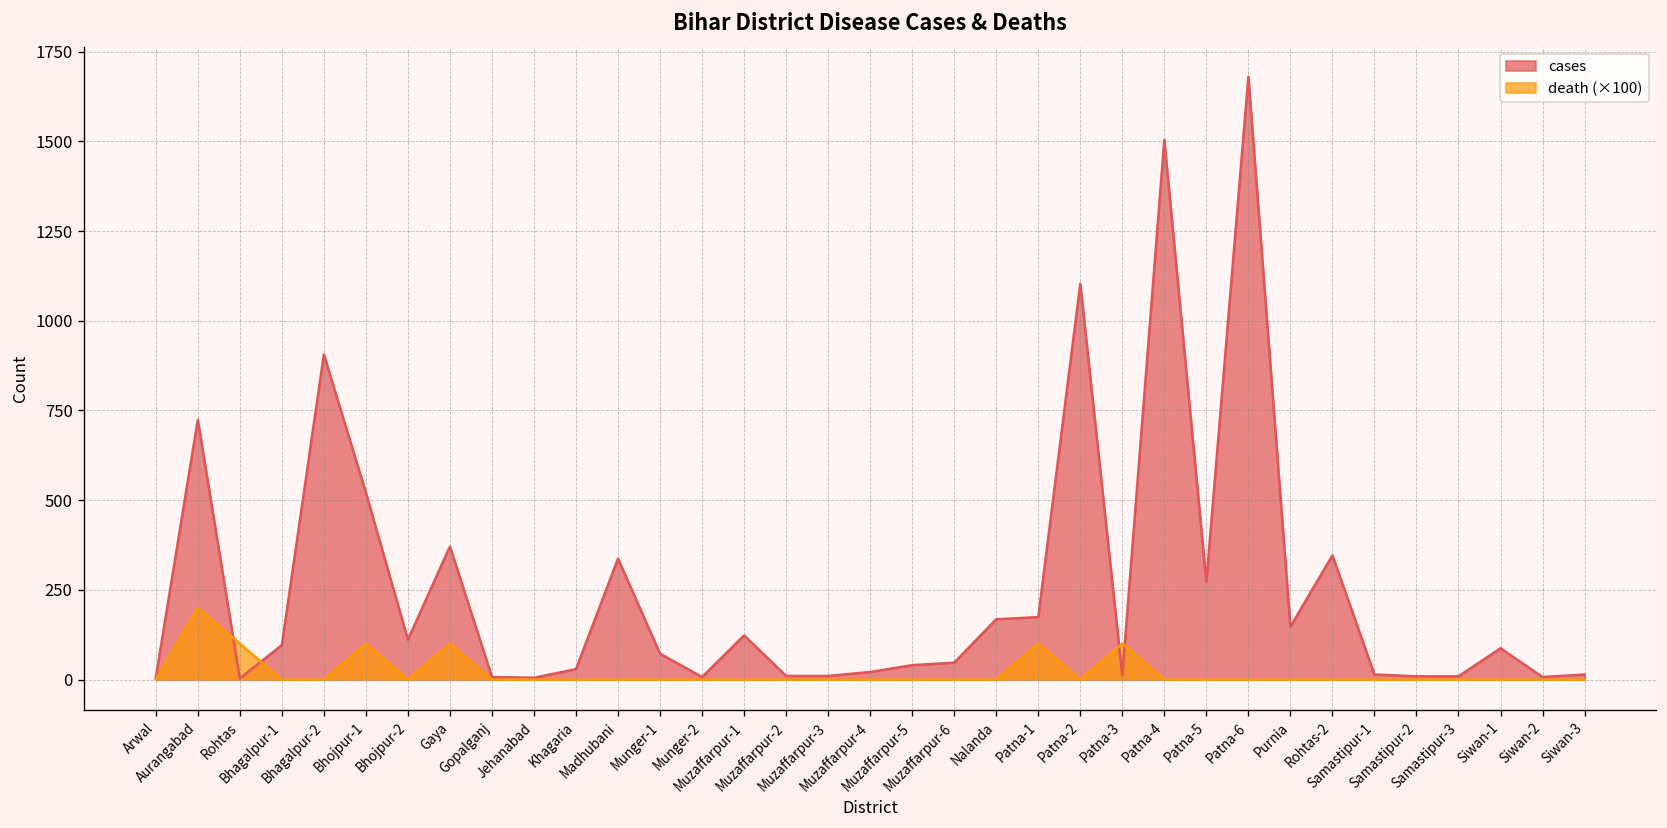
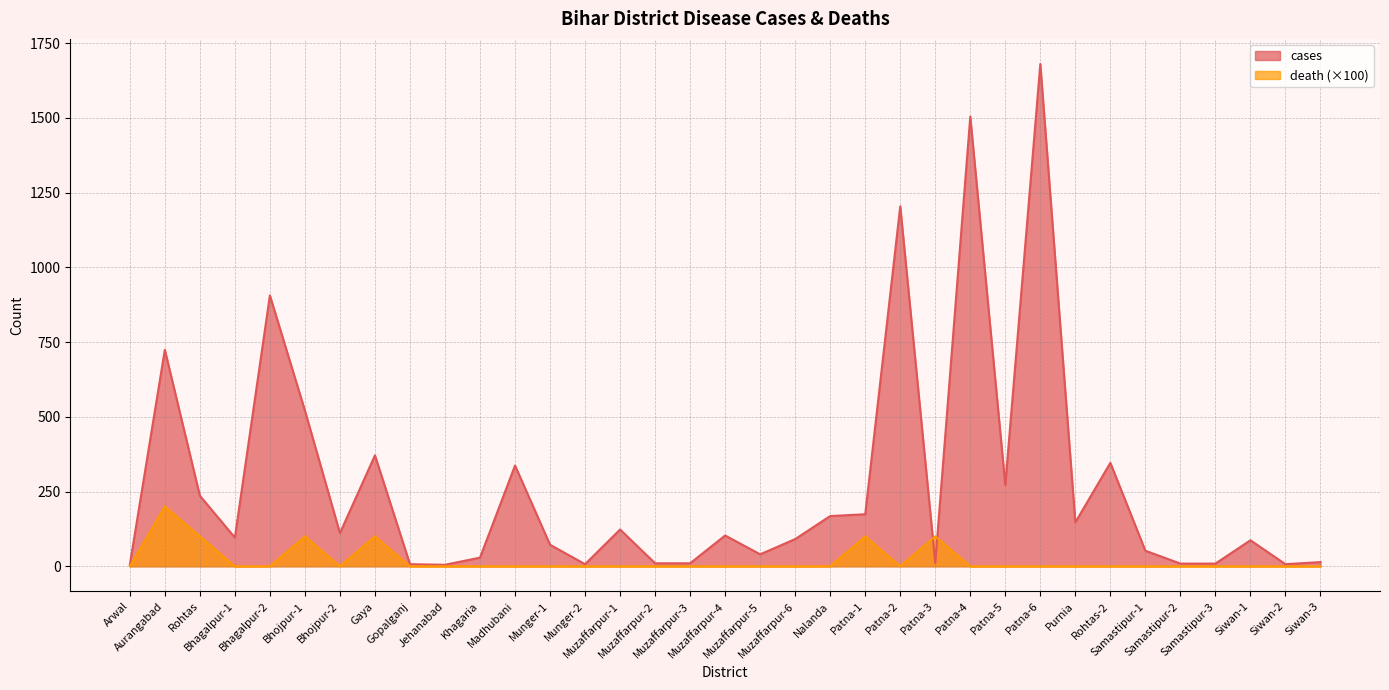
cases, Rohtas: 0 -> 240
cases, Muzaffarpur-4: 20 -> 100
cases, Muzaffarpur-6: 50 -> 90
cases, Patna-2: 1100 -> 1200
cases, Samastipur-1: 10 -> 50
